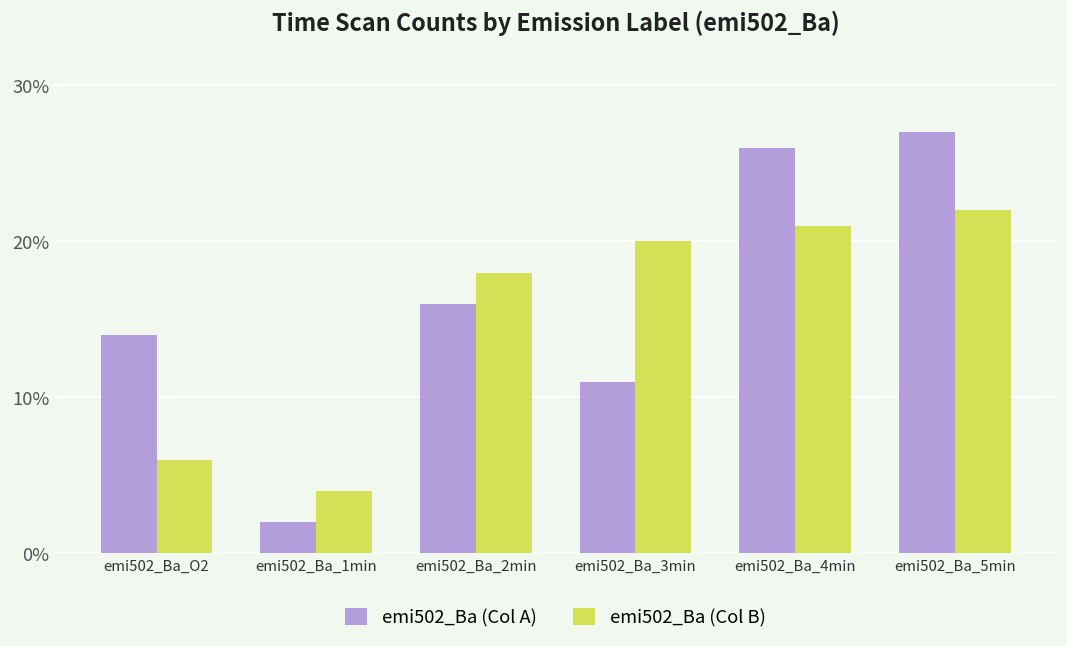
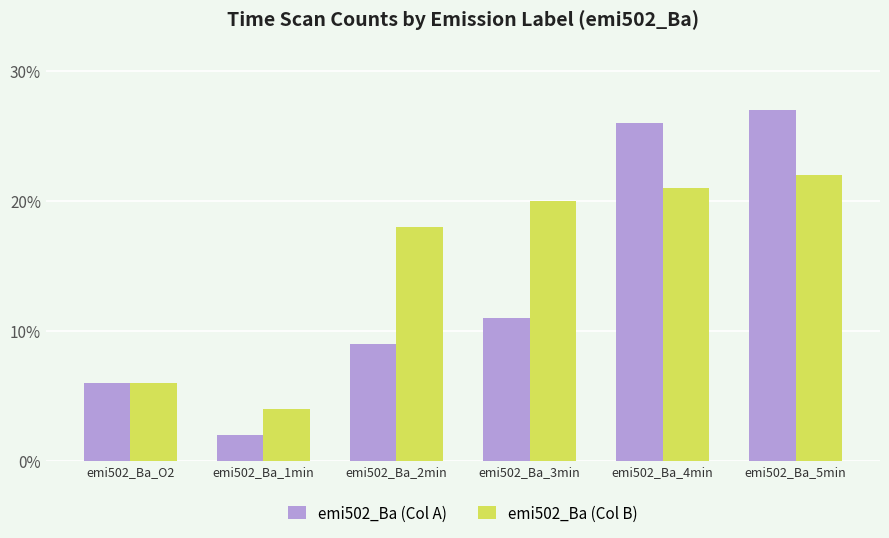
emi502_Ba (Col A), emi502_Ba_O2: 14% -> 6%
emi502_Ba (Col A), emi502_Ba_2min: 16% -> 9%
